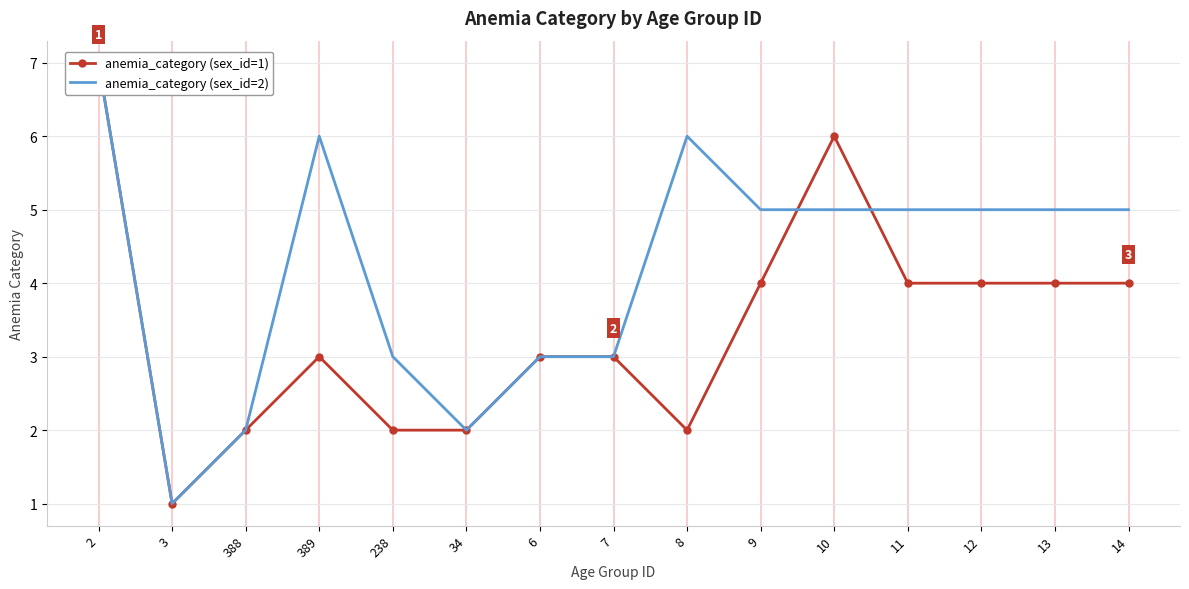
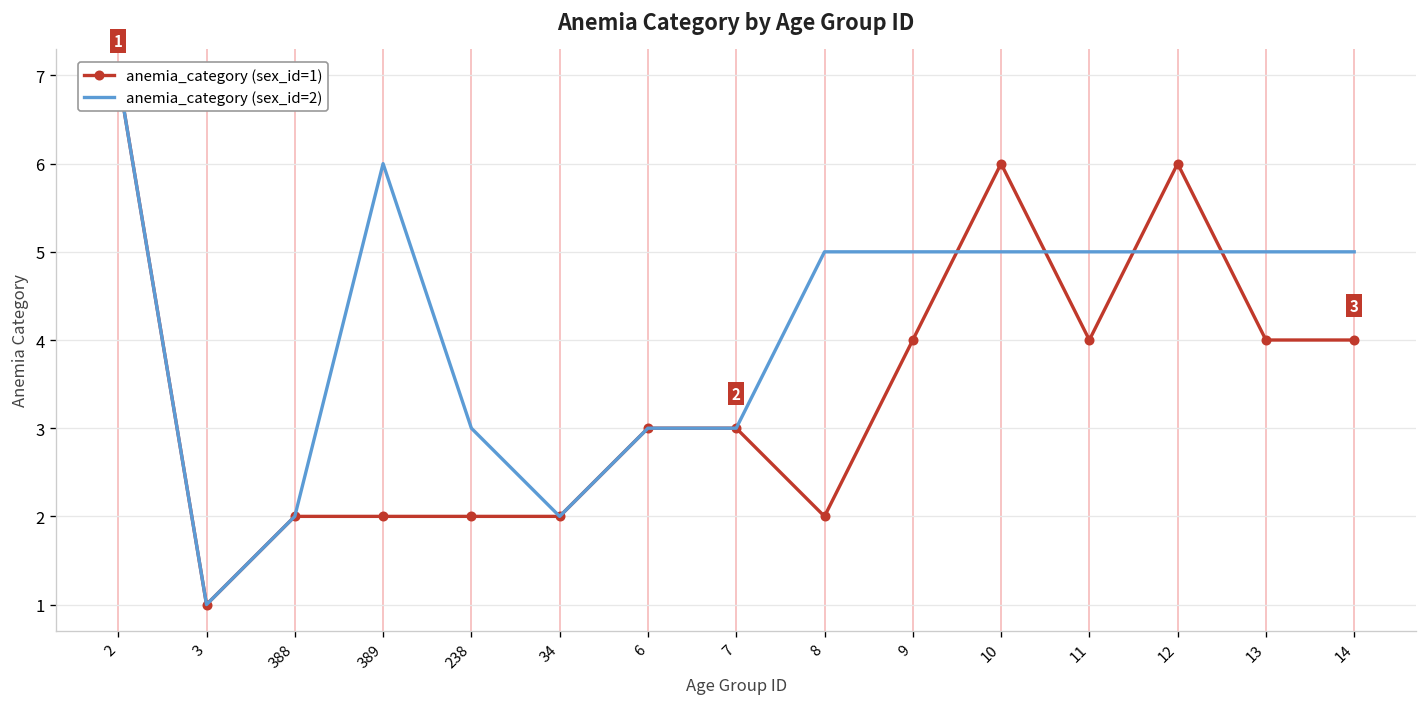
anemia_category (sex_id=1), 389: 3 -> 2
anemia_category (sex_id=2), 8: 6 -> 5
anemia_category (sex_id=1), 12: 4 -> 6
